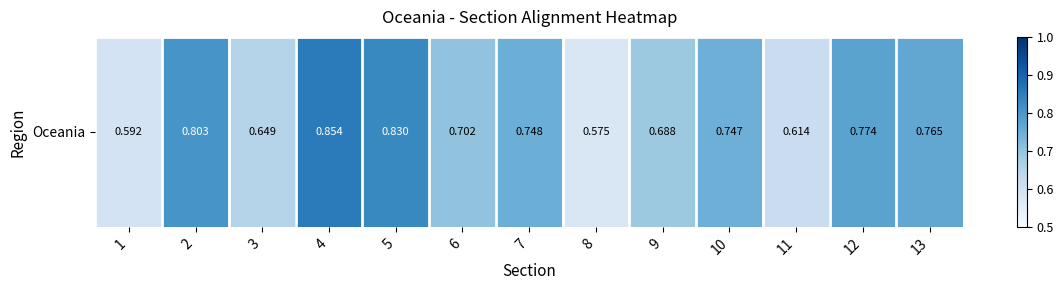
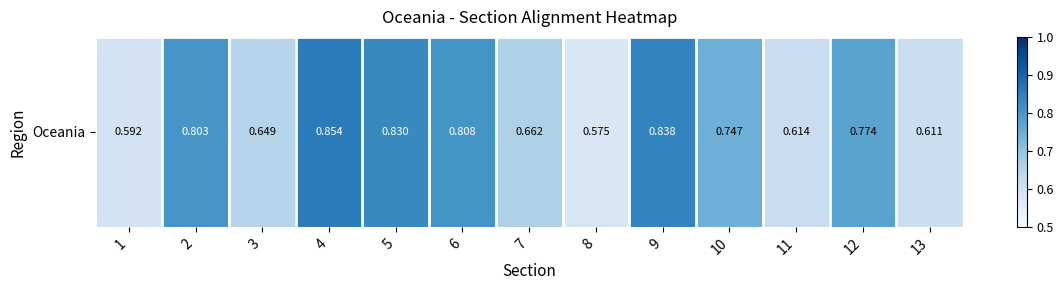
Oceania, 6: 0.702 -> 0.808
Oceania, 7: 0.748 -> 0.662
Oceania, 9: 0.688 -> 0.838
Oceania, 13: 0.765 -> 0.611
